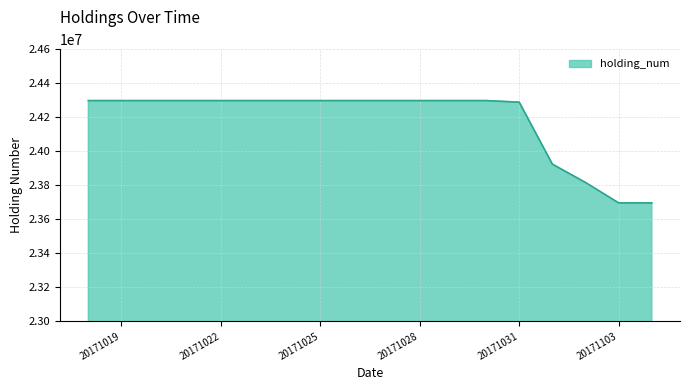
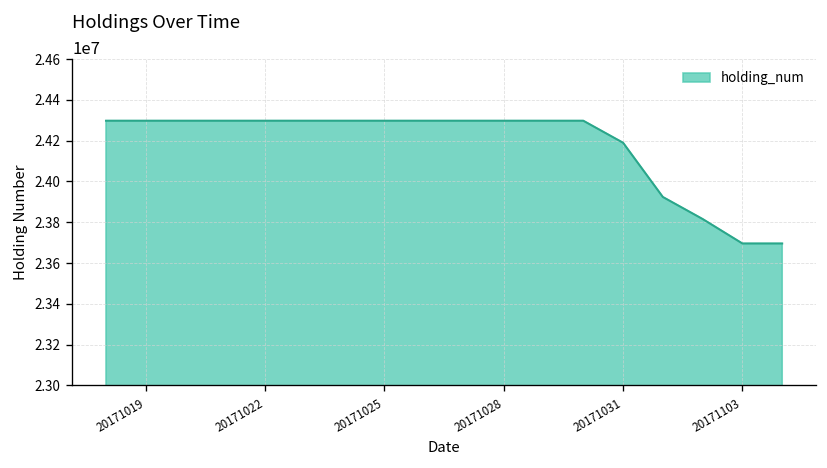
20171031: 24290000 -> 24190000
